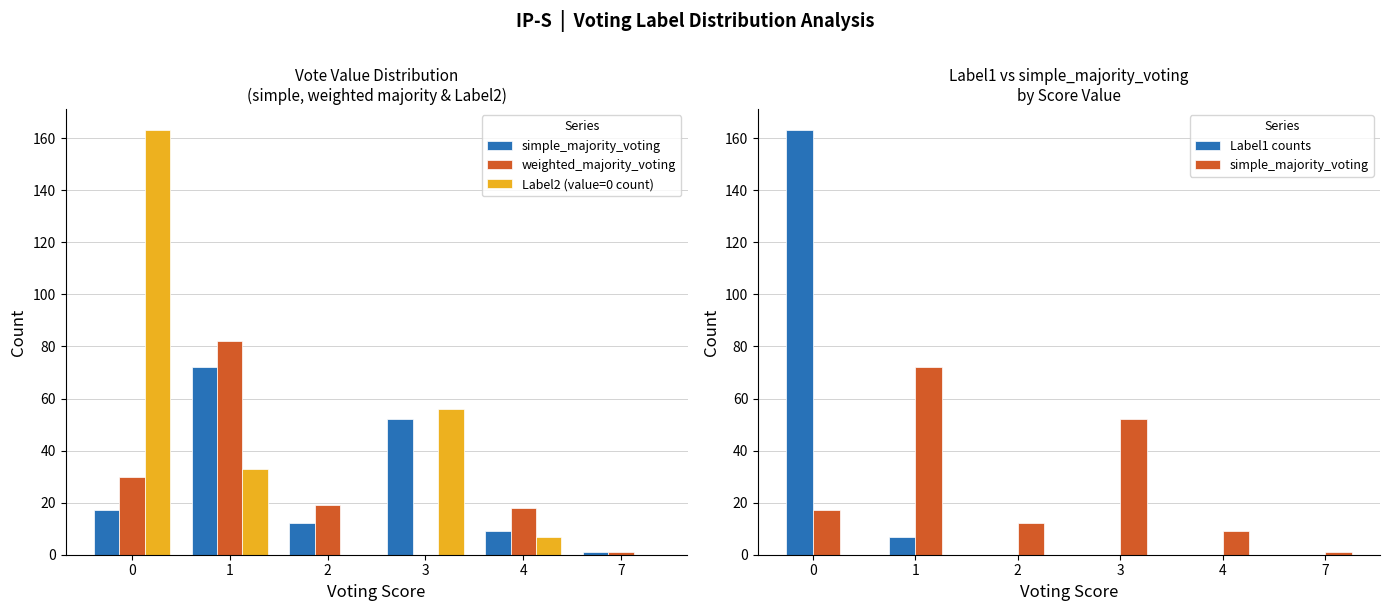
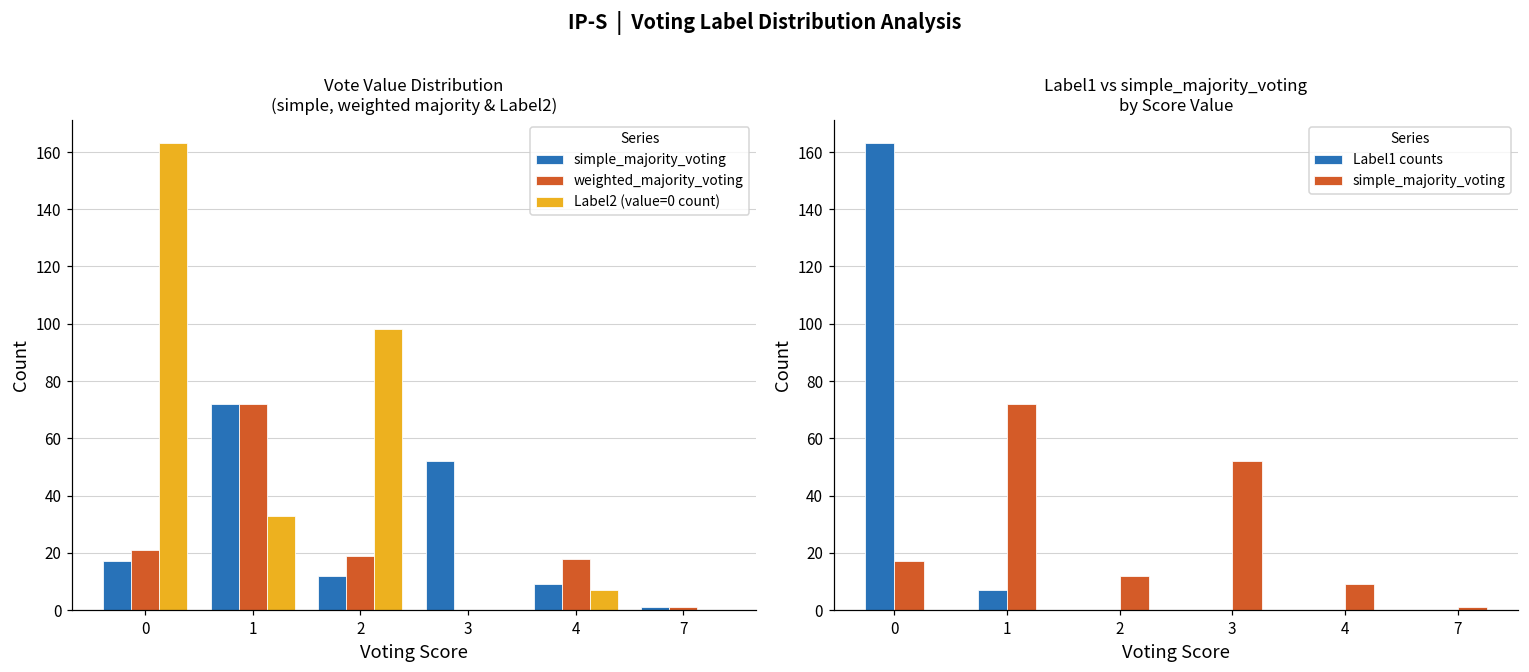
Vote Value Distribution (simple, weighted majority & Label2), weighted_majority_voting, 0: 30 -> 21
Vote Value Distribution (simple, weighted majority & Label2), weighted_majority_voting, 1: 82 -> 72
Vote Value Distribution (simple, weighted majority & Label2), Label2 (value=0 count), 2: 0 -> 98
Vote Value Distribution (simple, weighted majority & Label2), Label2 (value=0 count), 3: 56 -> 0
